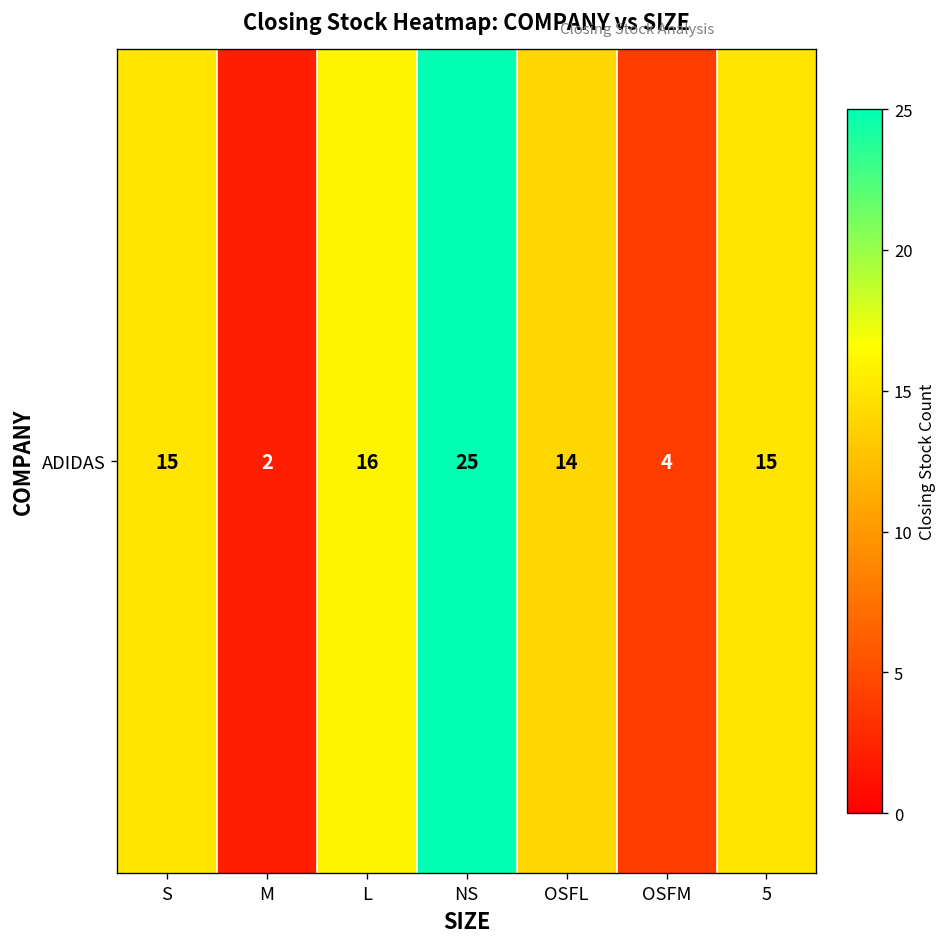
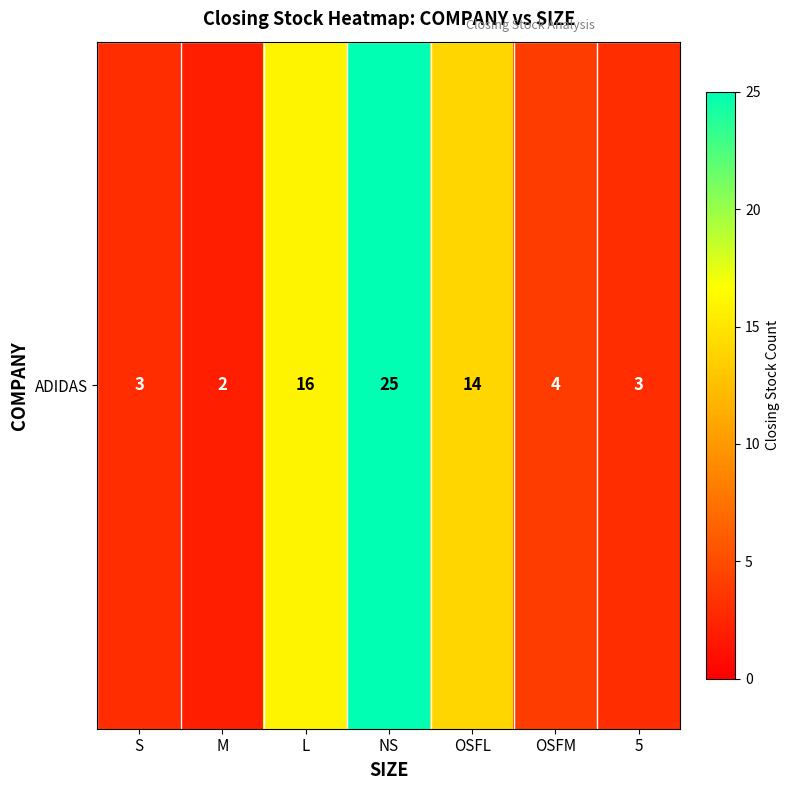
ADIDAS, S: 15 -> 3
ADIDAS, 5: 15 -> 3
